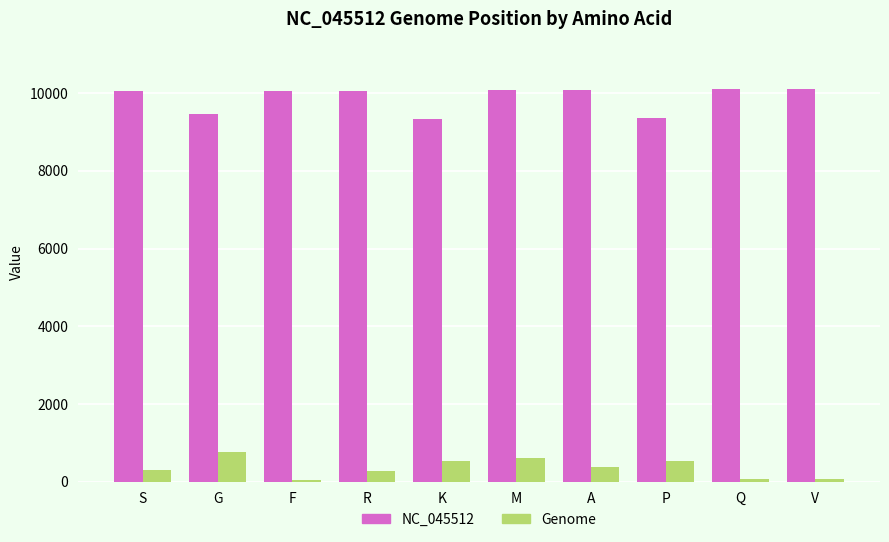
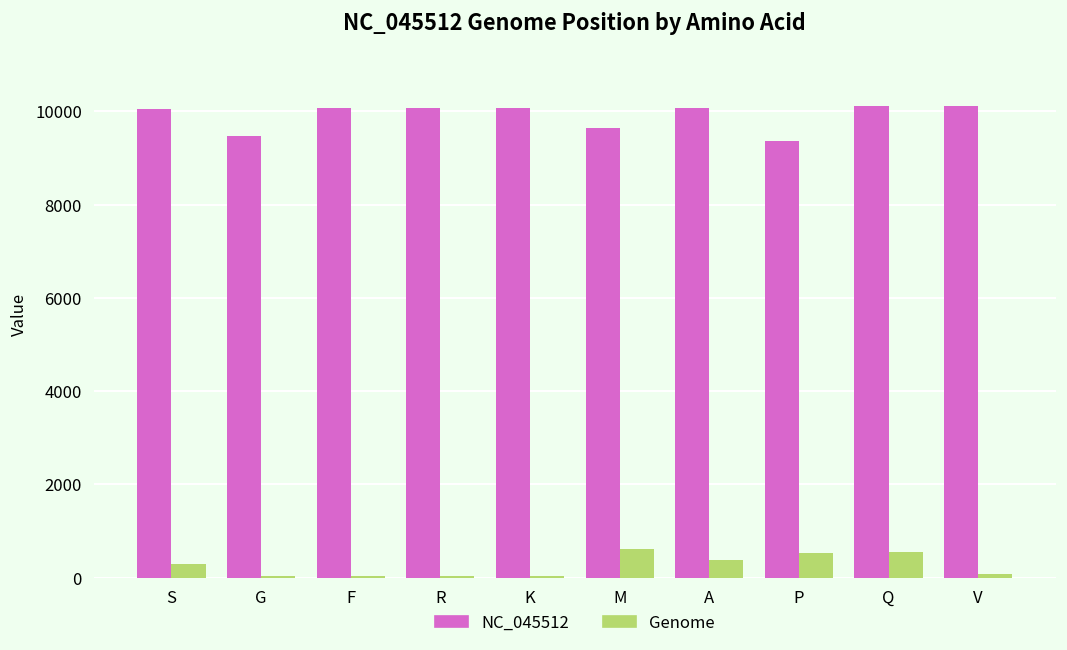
Genome, G: 800 -> 0
Genome, R: 300 -> 0
NC_045512, K: 9300 -> 10100
Genome, K: 500 -> 0
NC_045512, M: 10100 -> 9600
Genome, Q: 100 -> 500
